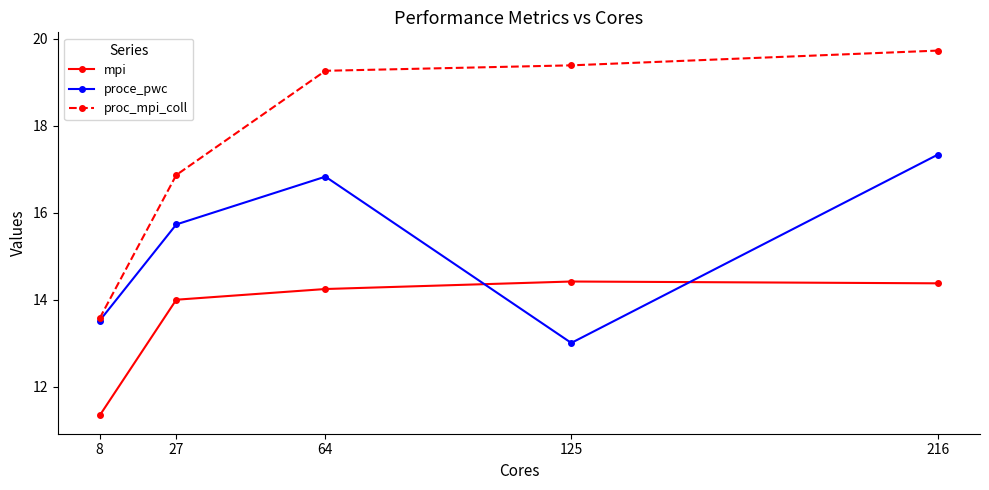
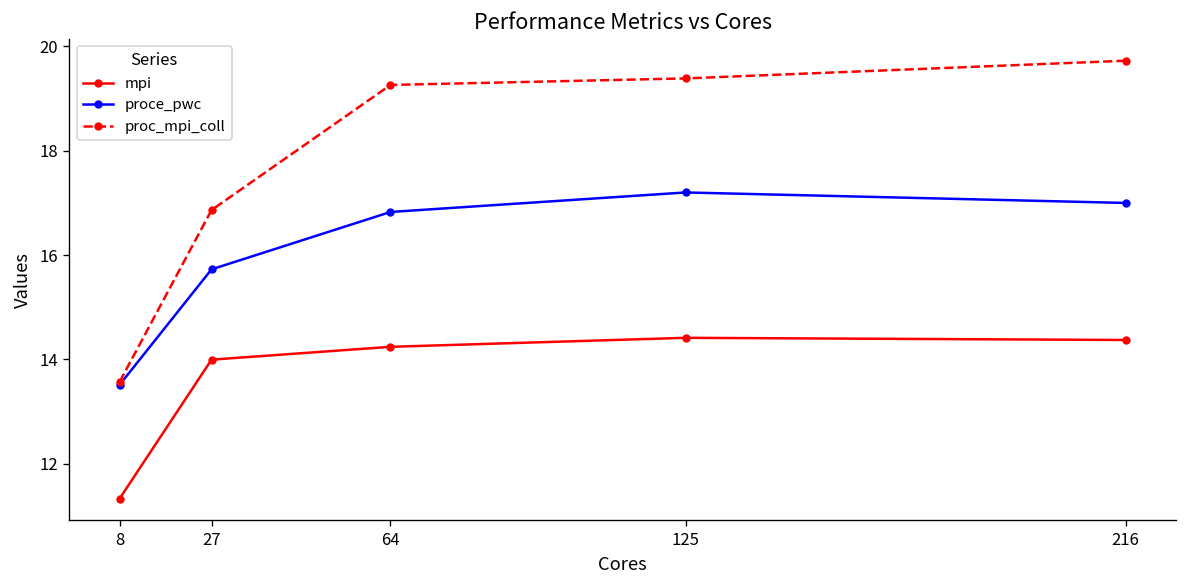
proce_pwc, 125: 13.0 -> 17.2
proce_pwc, 216: 17.3 -> 17.0
